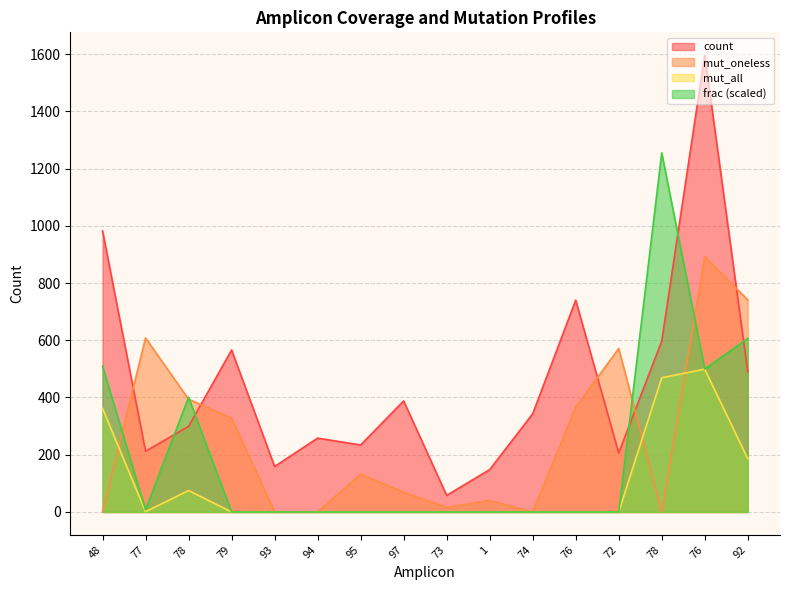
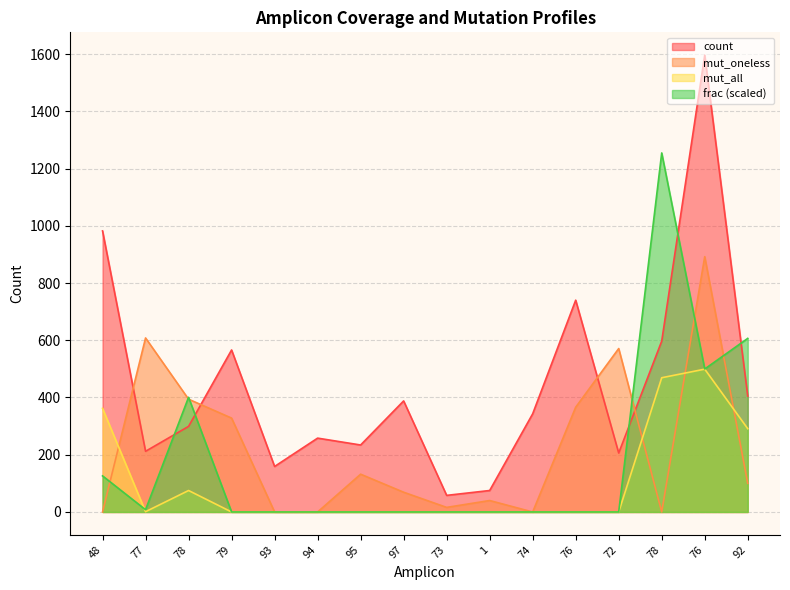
frac (scaled), 48: 510 -> 130
count, 1: 150 -> 80
count, 92: 490 -> 410
mut_oneless, 92: 740 -> 100
mut_all, 92: 190 -> 290
